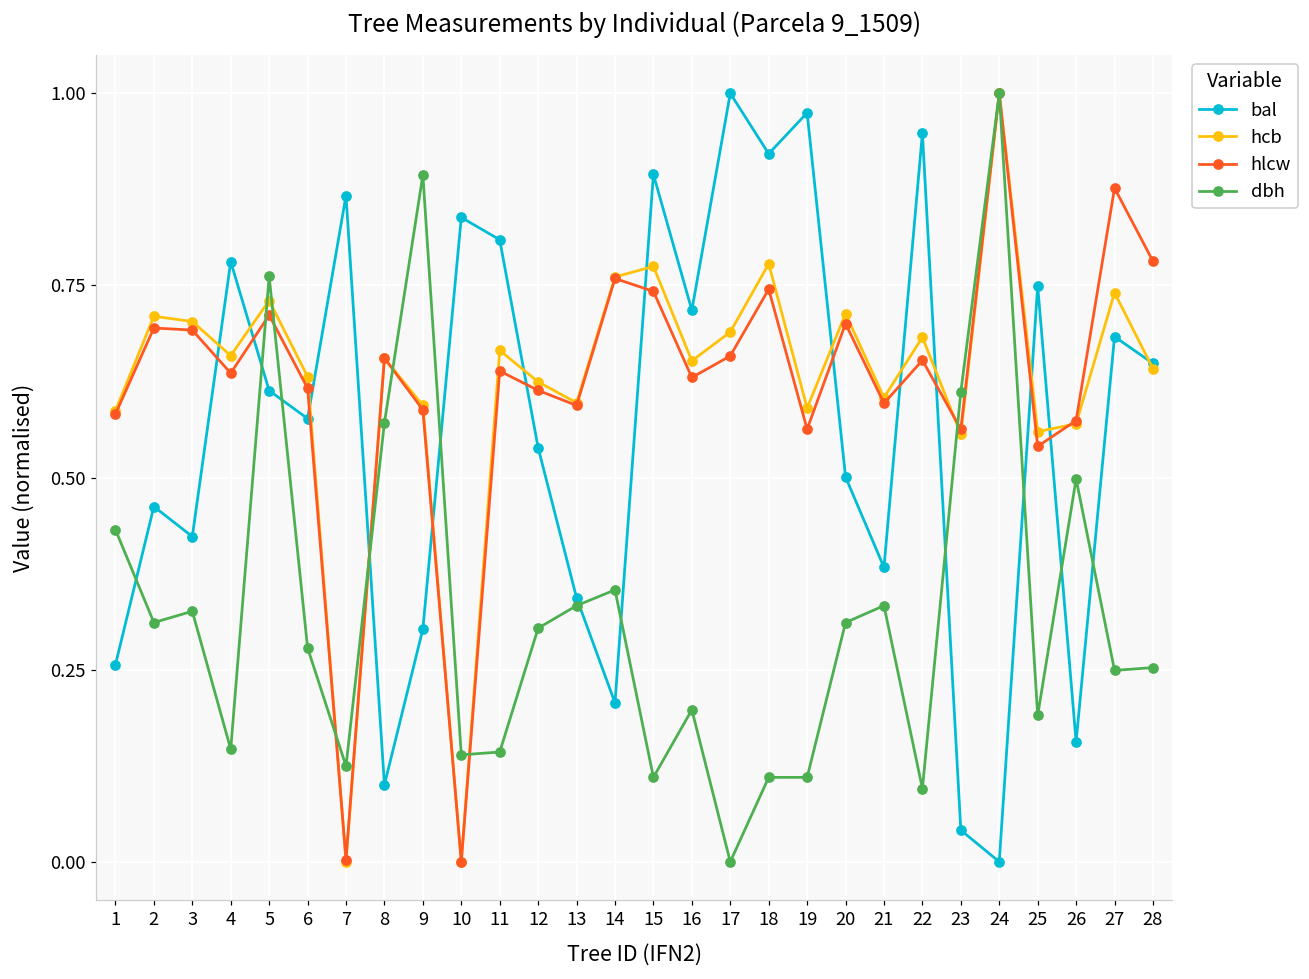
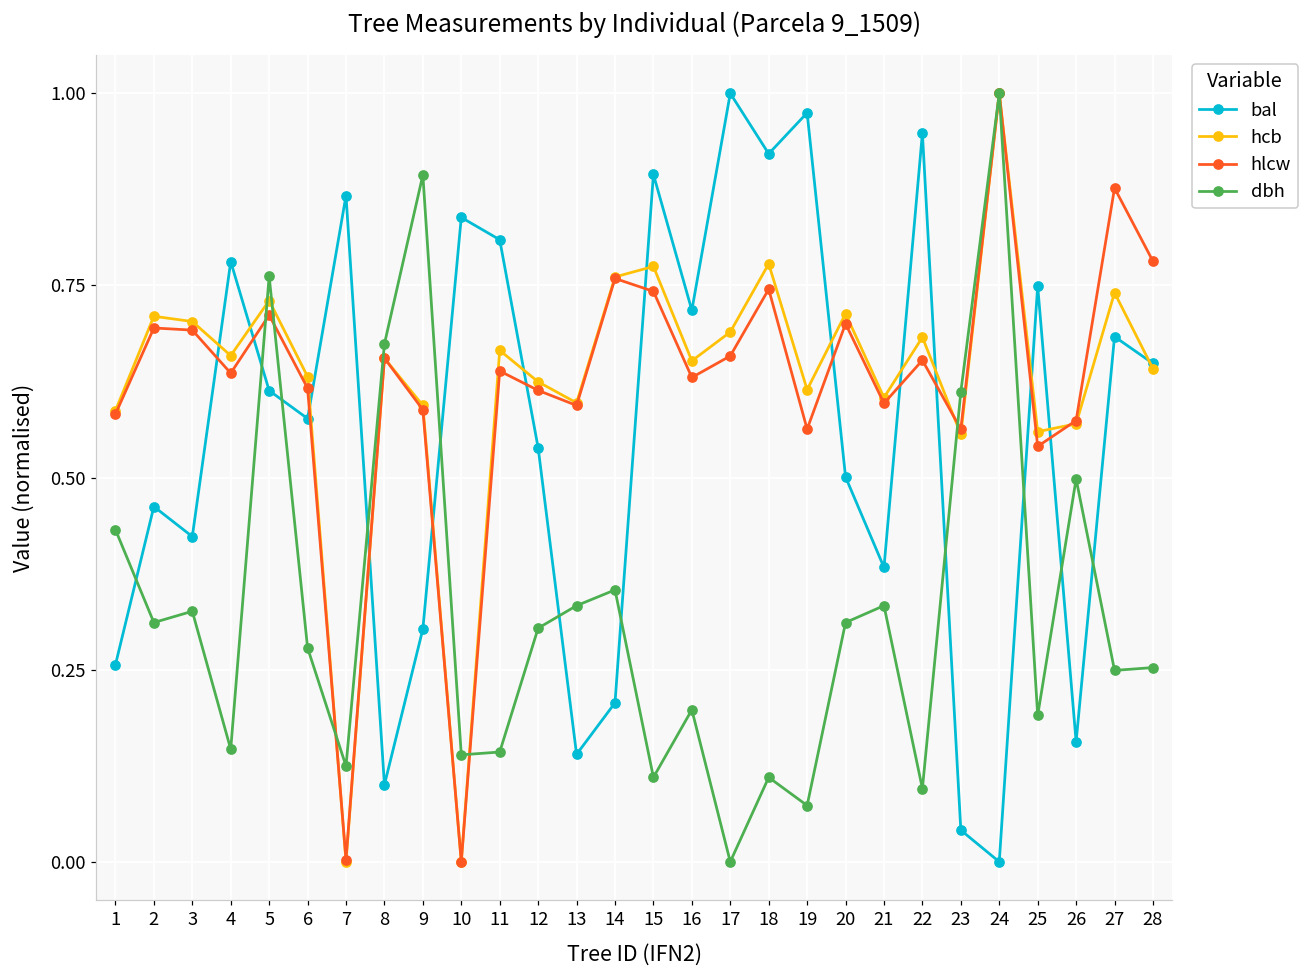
dbh, 8: 0.57 -> 0.67
bal, 13: 0.34 -> 0.14
hcb, 19: 0.59 -> 0.61
dbh, 19: 0.11 -> 0.07
